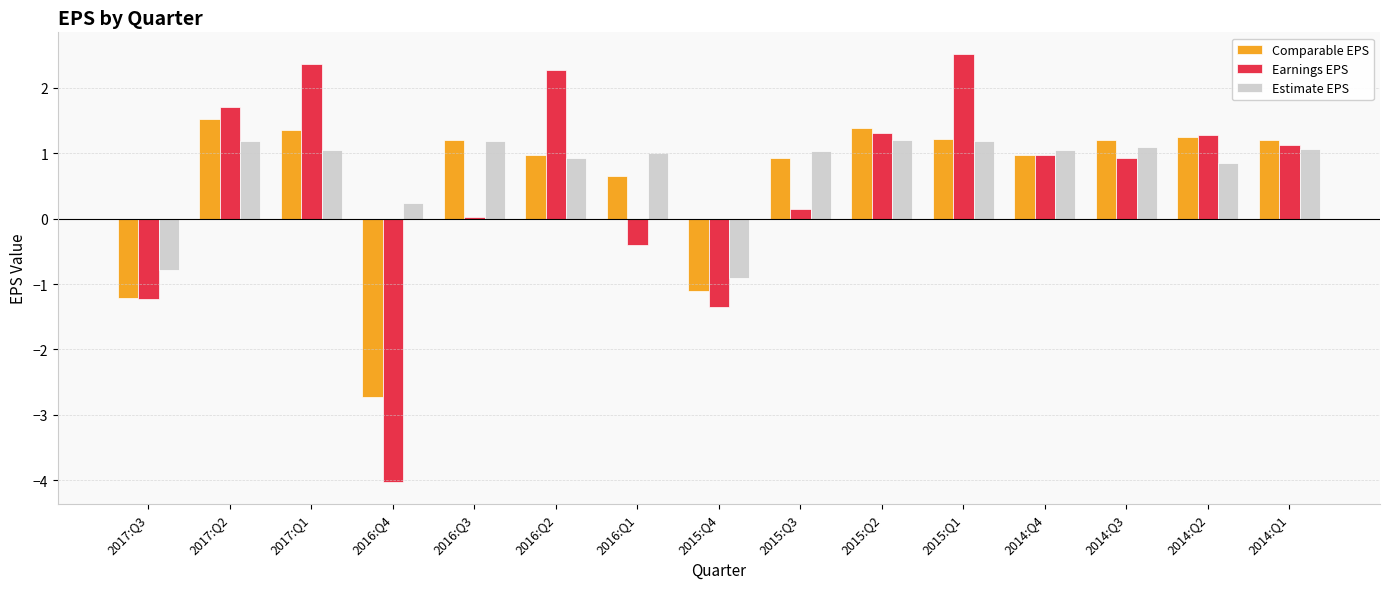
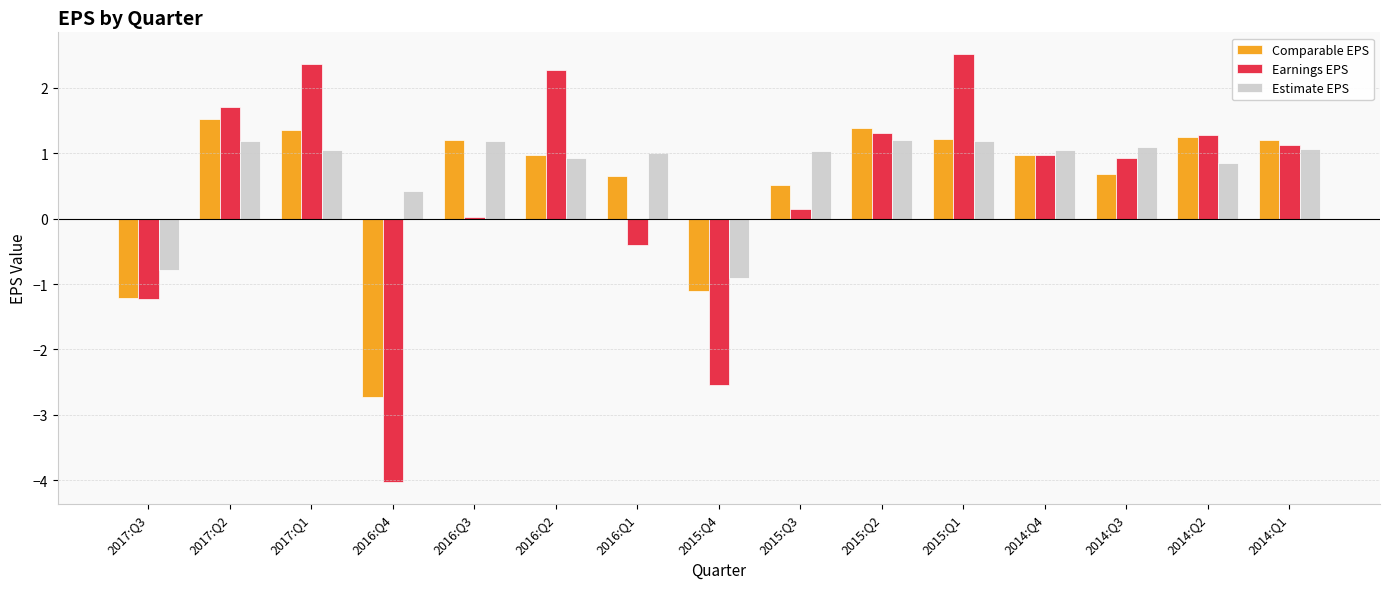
Estimate EPS, 2016:Q4: 0.2 -> 0.4
Earnings EPS, 2015:Q4: -1.4 -> -2.5
Comparable EPS, 2015:Q3: 0.9 -> 0.5
Comparable EPS, 2014:Q3: 1.2 -> 0.7
